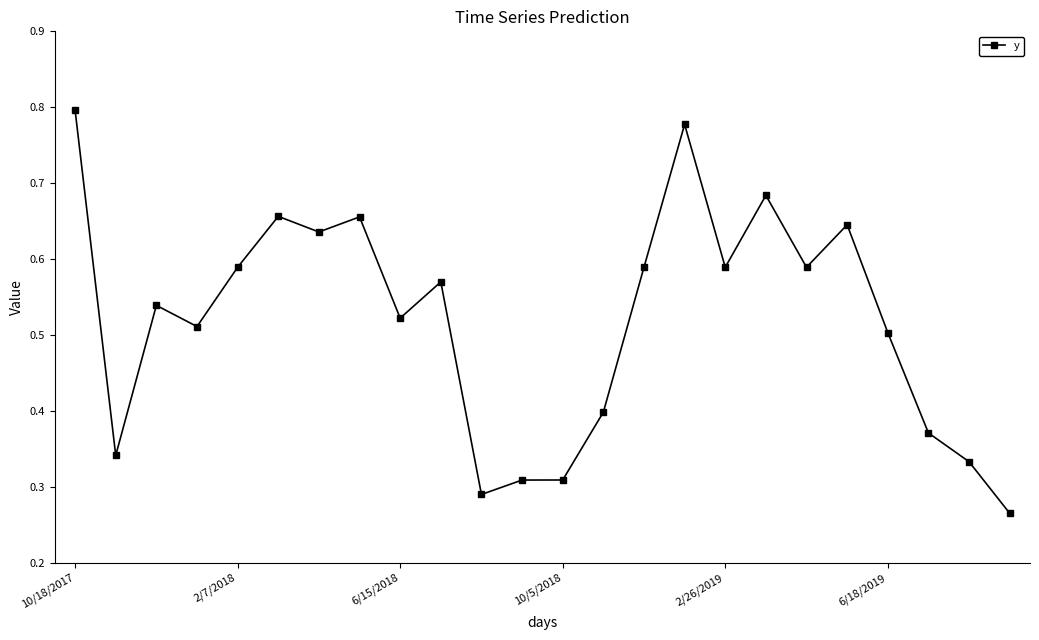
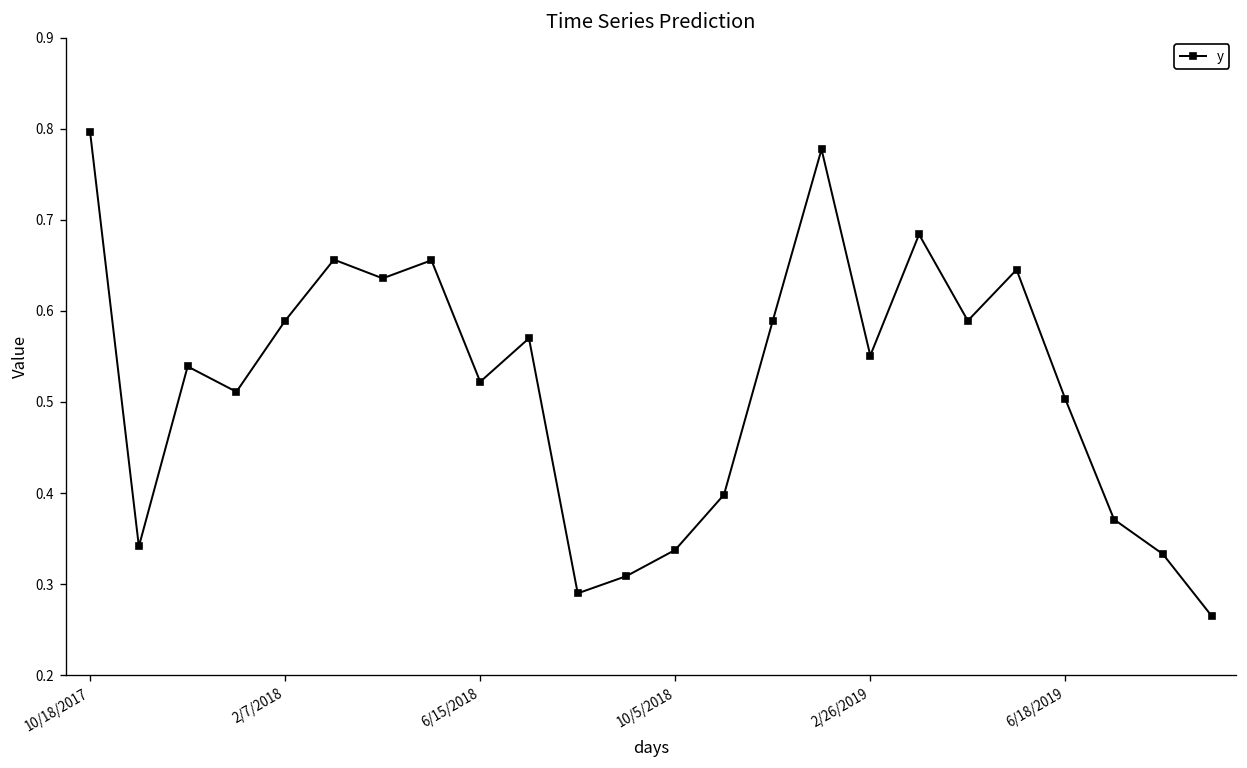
10/5/2018: 0.31 -> 0.34
2/26/2019: 0.59 -> 0.55
